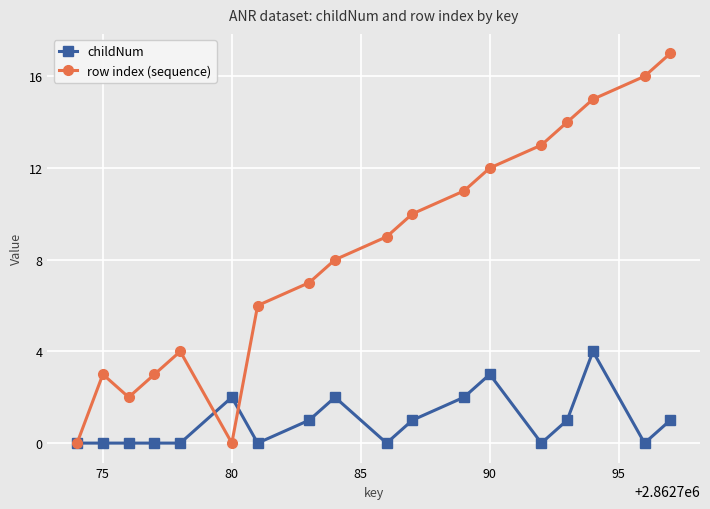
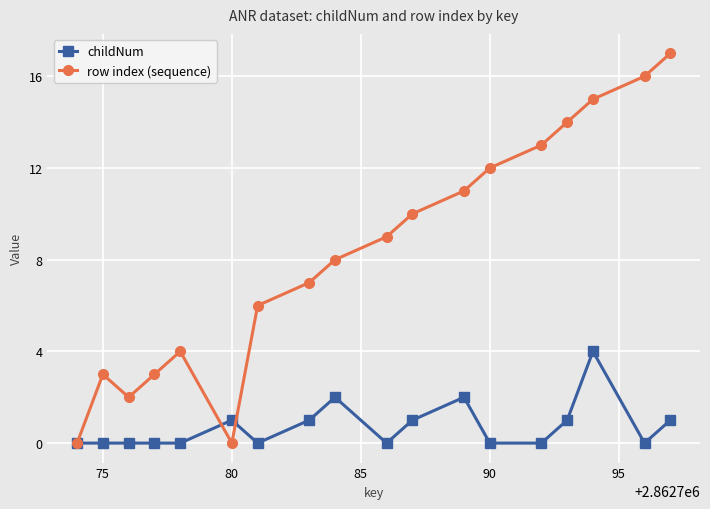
childNum, 80: 2 -> 1
childNum, 90: 3 -> 0
